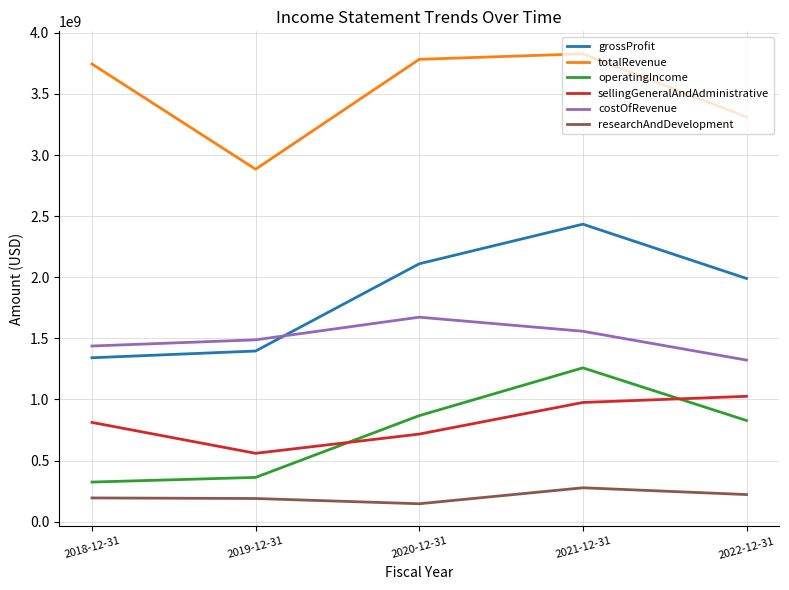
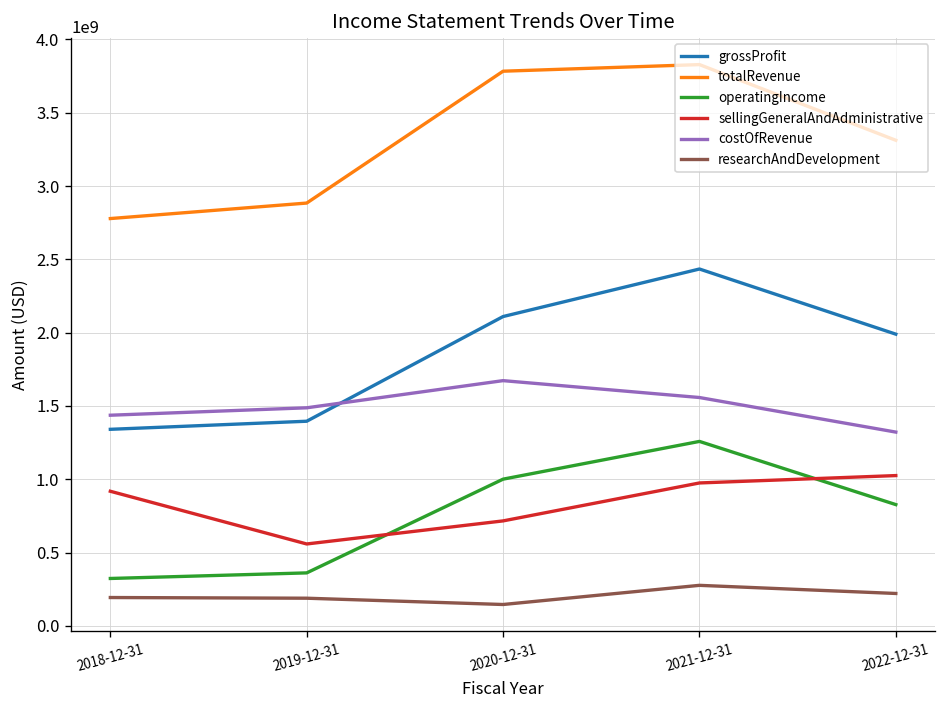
totalRevenue, 2018-12-31: 3740000000 -> 2780000000
sellingGeneralAndAdministrative, 2018-12-31: 810000000 -> 920000000
operatingIncome, 2020-12-31: 870000000 -> 1000000000
